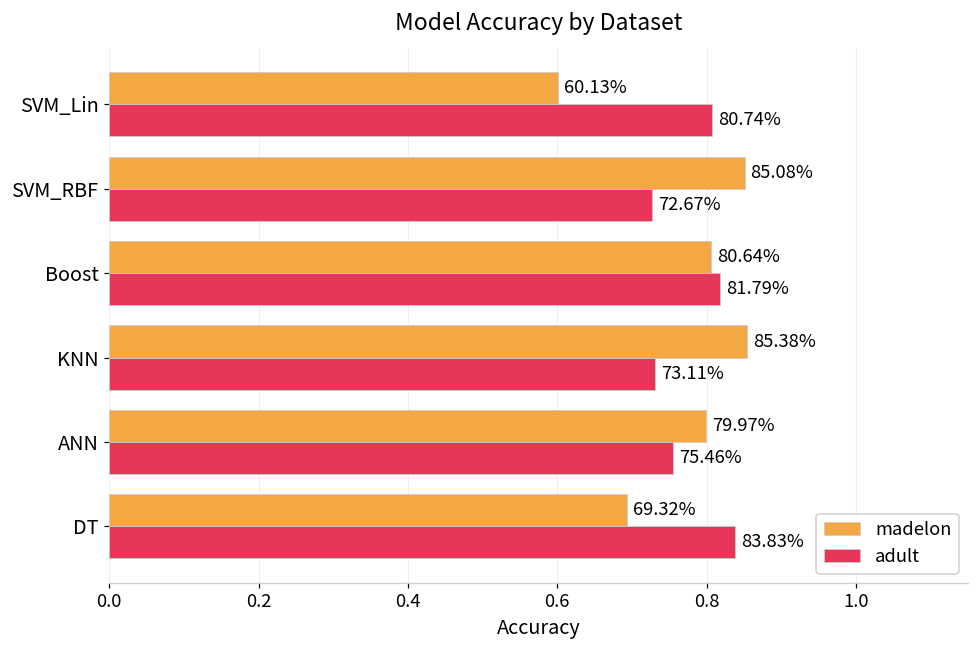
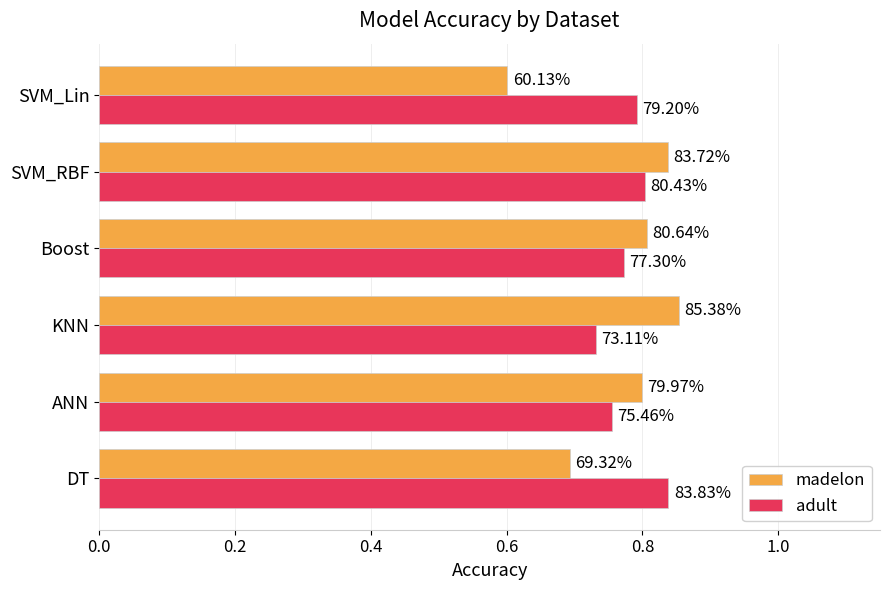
adult, SVM_Lin: 80.74% -> 79.20%
madelon, SVM_RBF: 85.08% -> 83.72%
adult, SVM_RBF: 72.67% -> 80.43%
adult, Boost: 81.79% -> 77.30%
